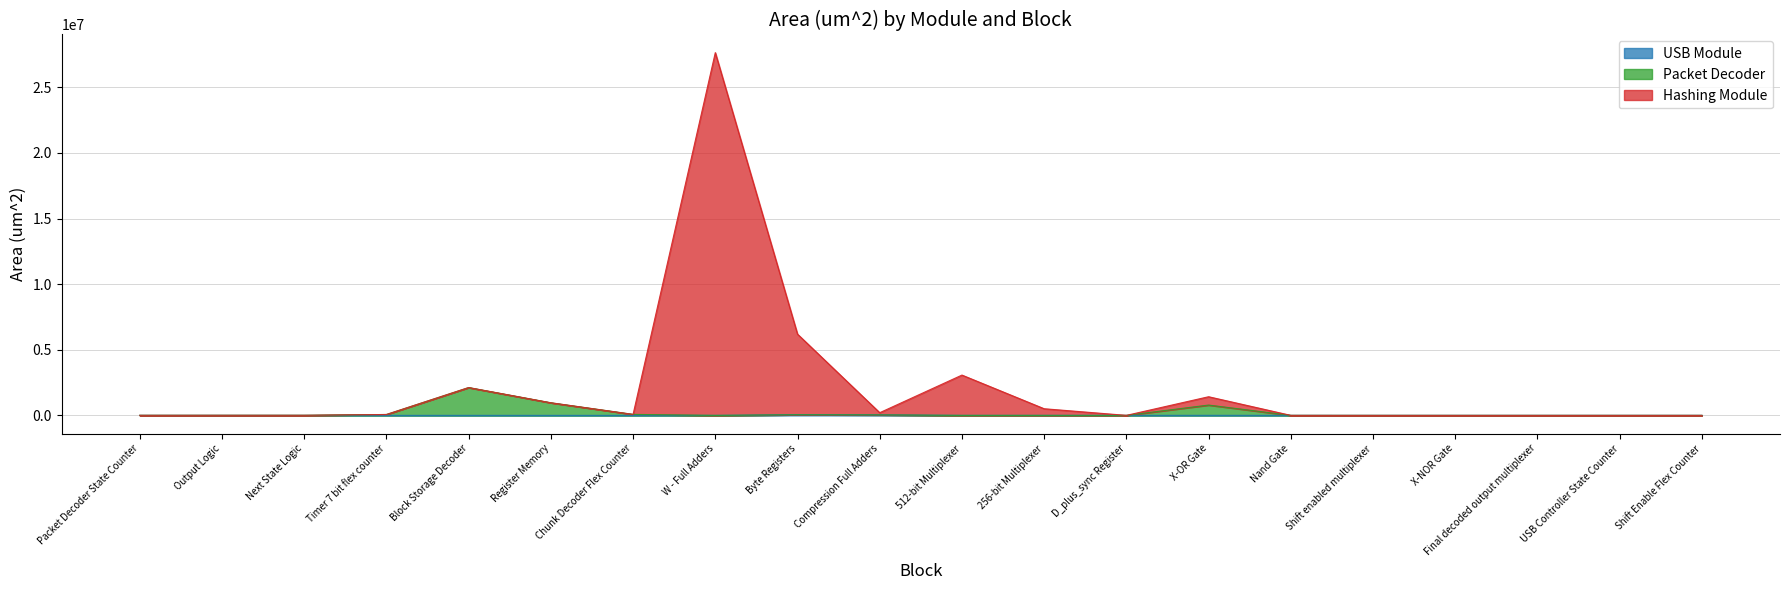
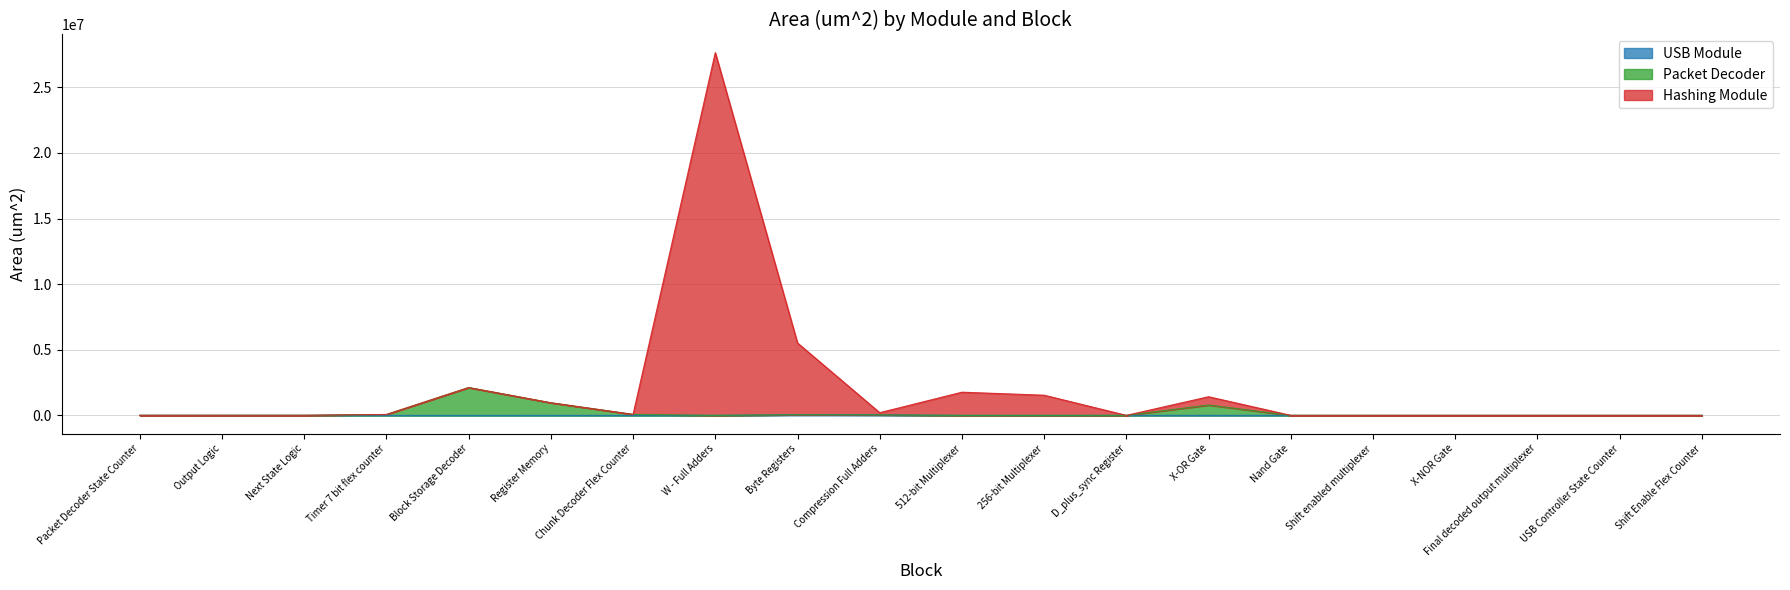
Hashing Module, Byte Registers: 6100000 -> 5500000
Hashing Module, 512-bit Multiplexer: 3100000 -> 1800000
Hashing Module, 256-bit Multiplexer: 500000 -> 1500000
